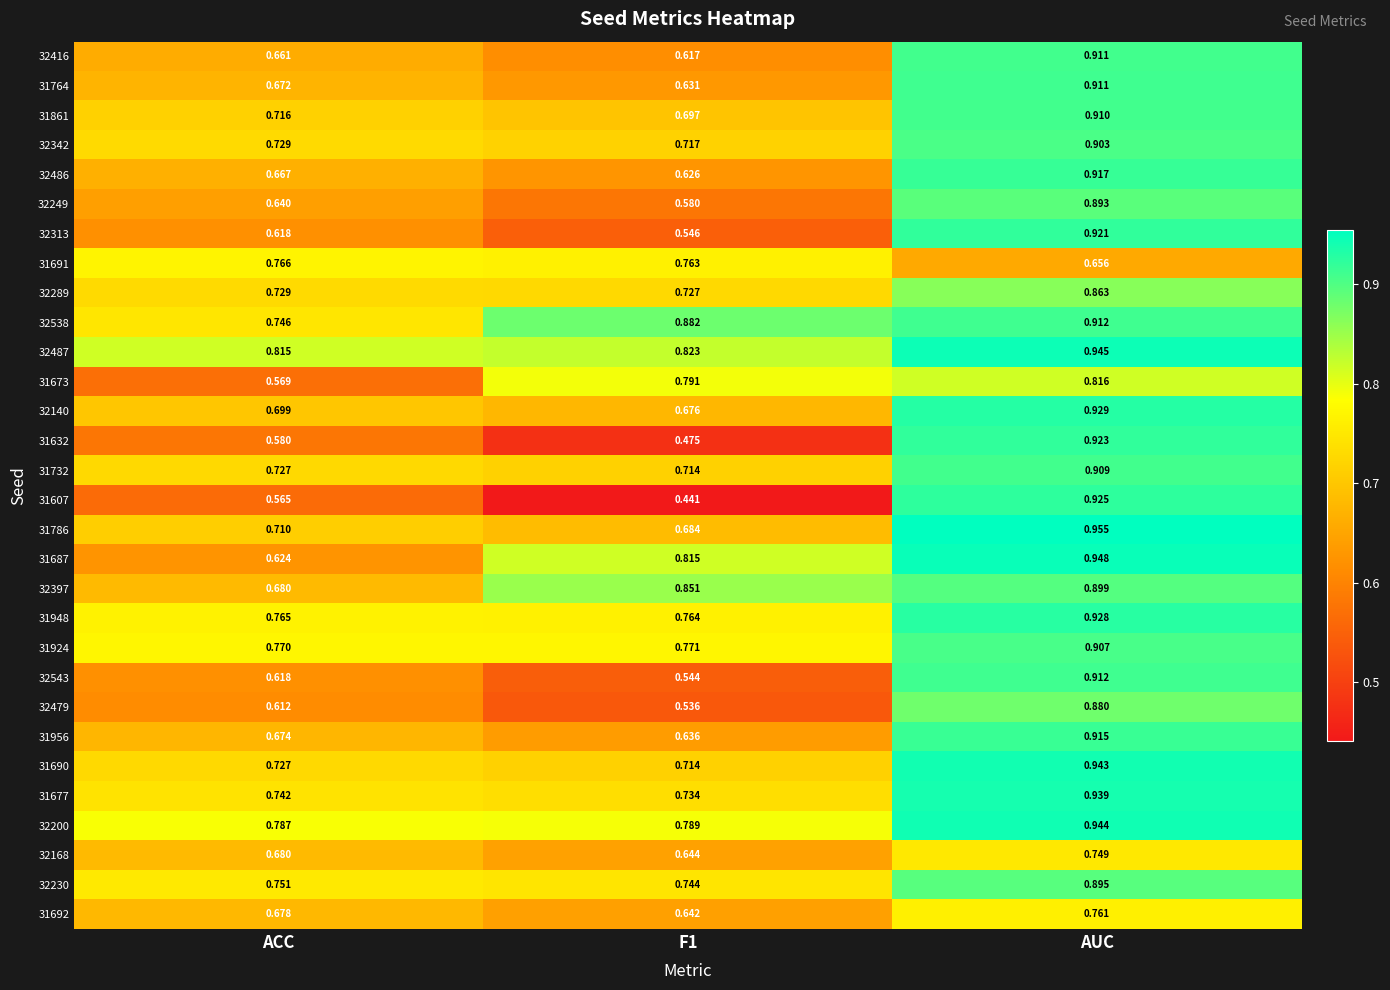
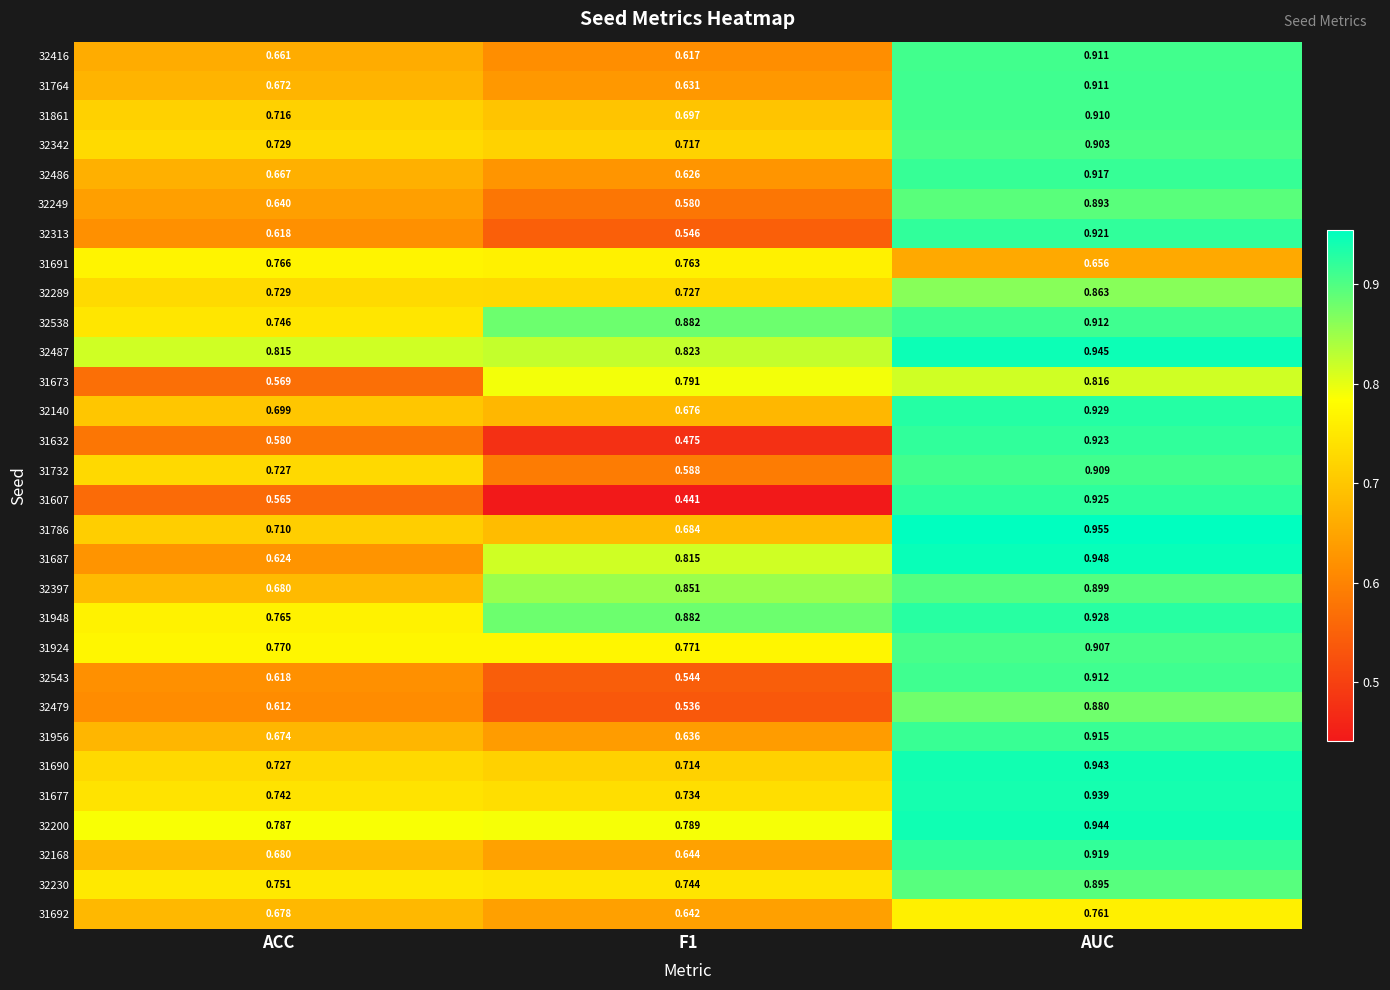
31732, F1: 0.714 -> 0.588
31948, F1: 0.764 -> 0.882
32168, AUC: 0.749 -> 0.919
